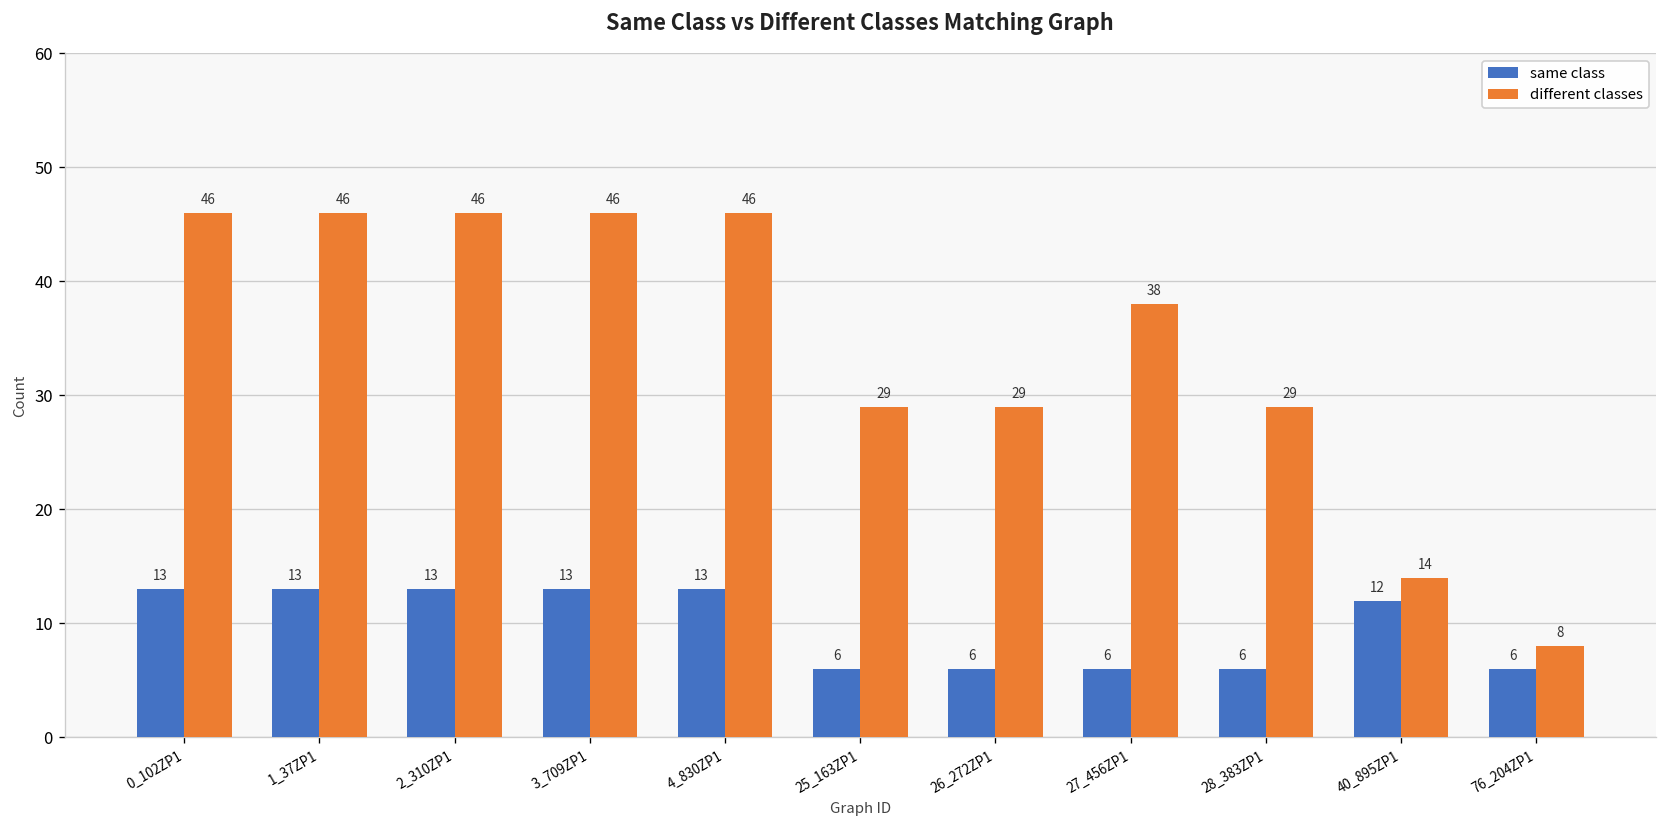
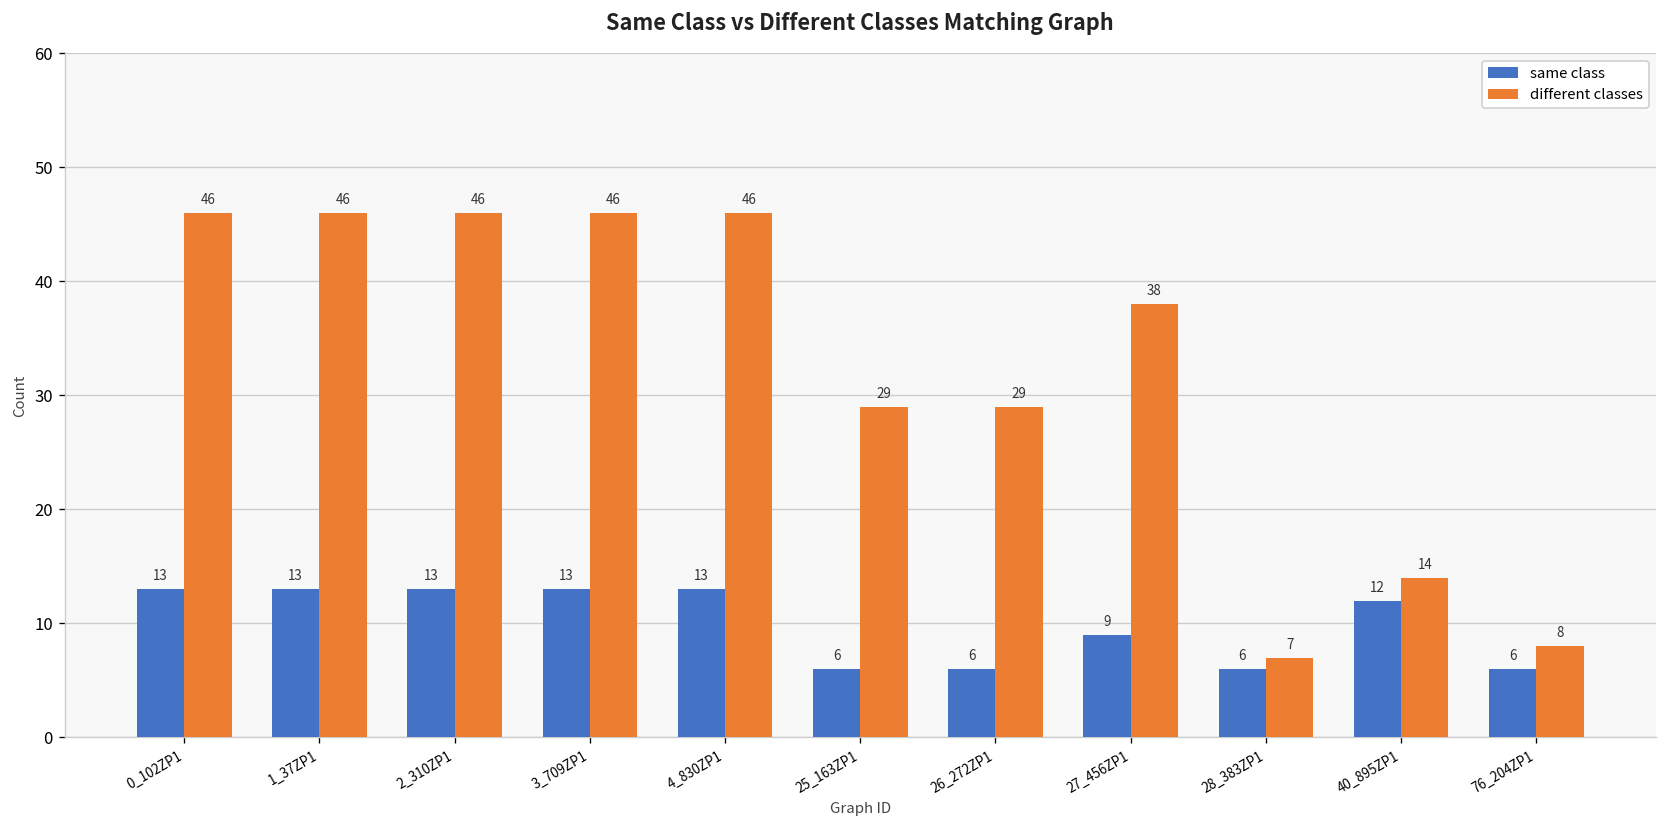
same class, 27_456ZP1: 6 -> 9
different classes, 28_383ZP1: 29 -> 7
